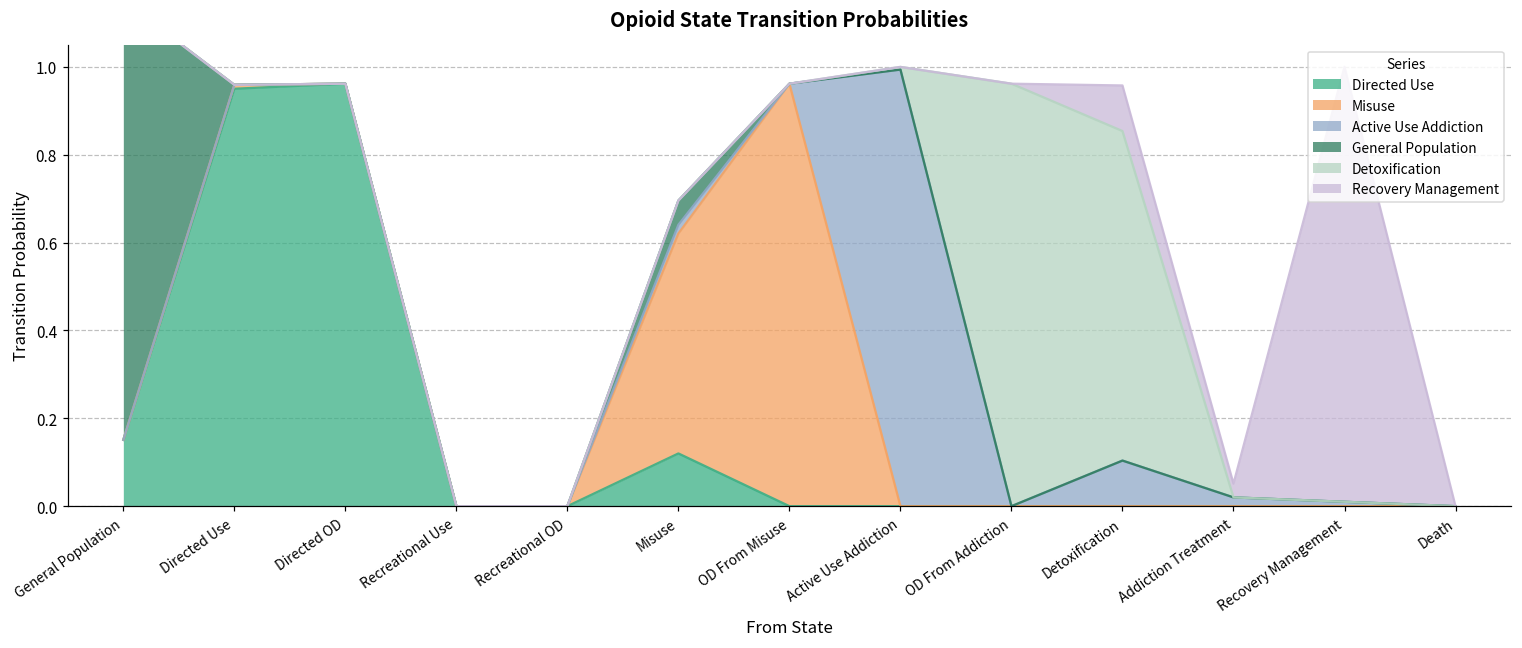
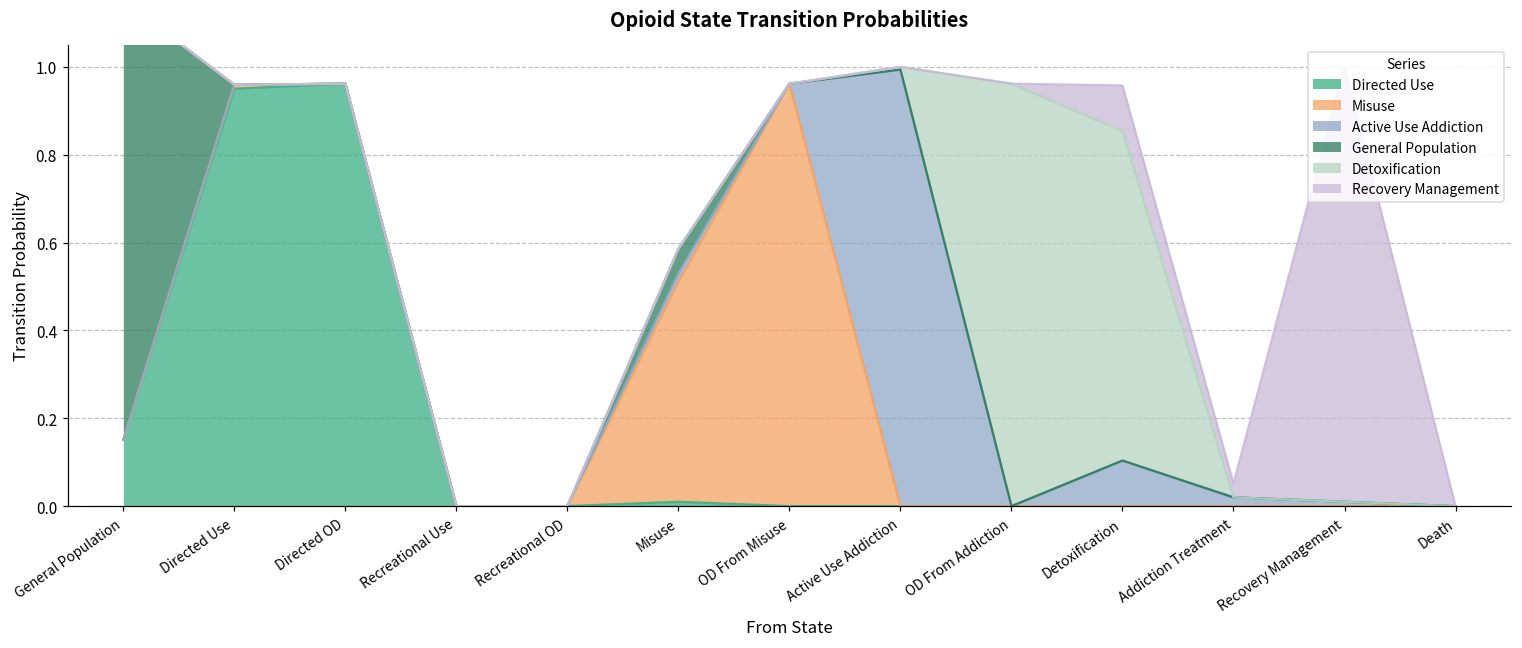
Directed Use, Misuse: 0.12 -> 0.01
